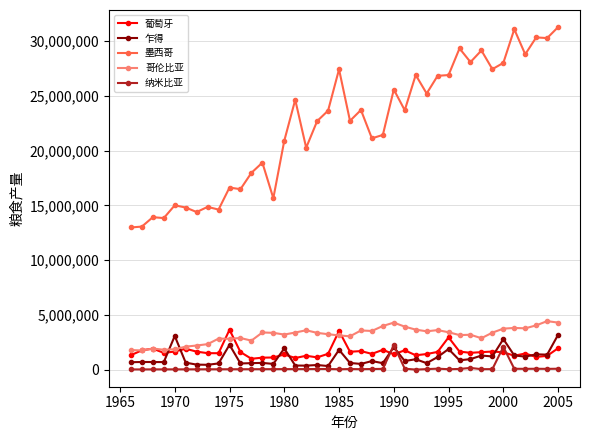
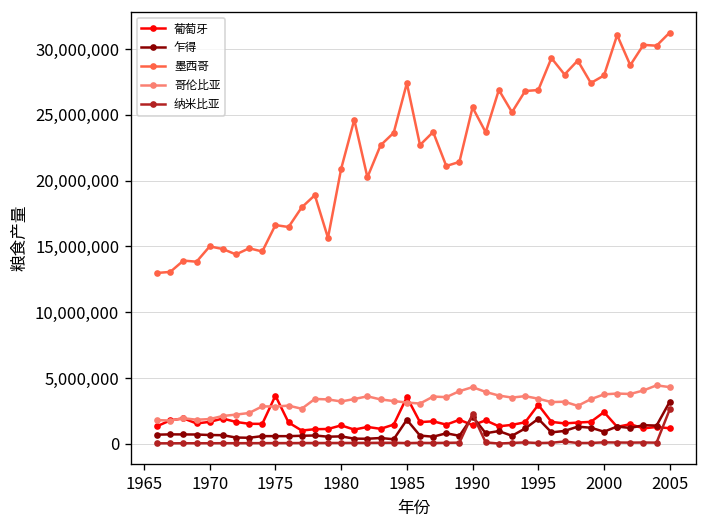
乍得, 1970: 3,100,000 -> 700,000
乍得, 1975: 2,300,000 -> 600,000
乍得, 1980: 2,000,000 -> 600,000
葡萄牙, 2000: 1,600,000 -> 2,400,000
乍得, 2000: 2,800,000 -> 900,000
纳米比亚, 2000: 2,100,000 -> 100,000
葡萄牙, 2005: 2,000,000 -> 1,200,000
纳米比亚, 2005: 100,000 -> 2,600,000
